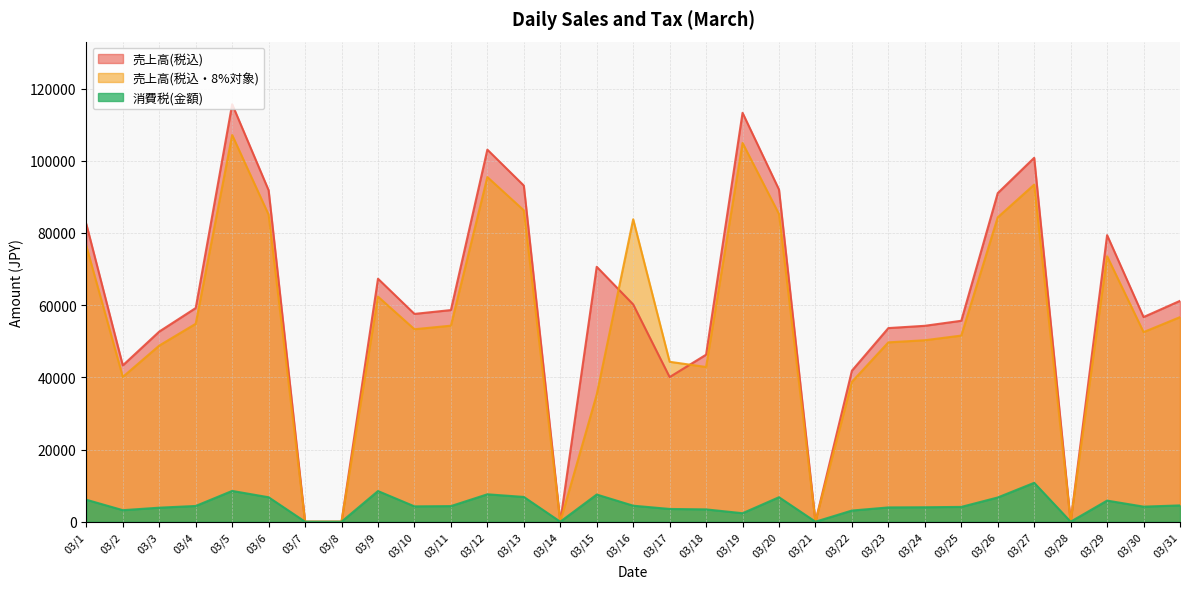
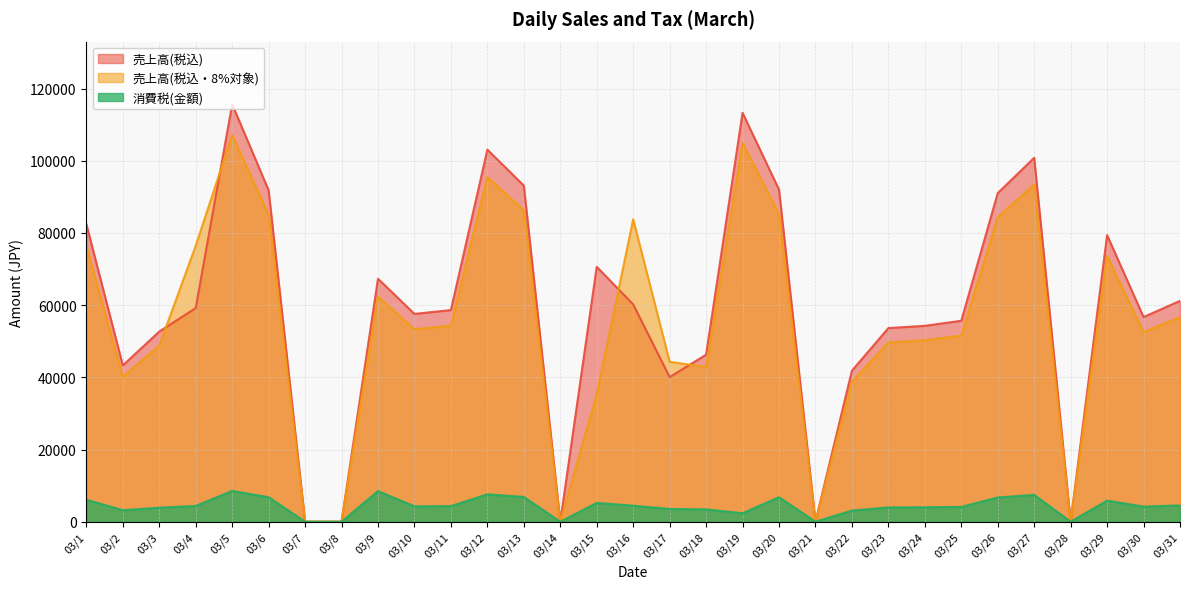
売上高(税込・8%対象), 03/4: 55000 -> 76000
消費税(金額), 03/15: 8000 -> 5000
消費税(金額), 03/27: 11000 -> 7000
